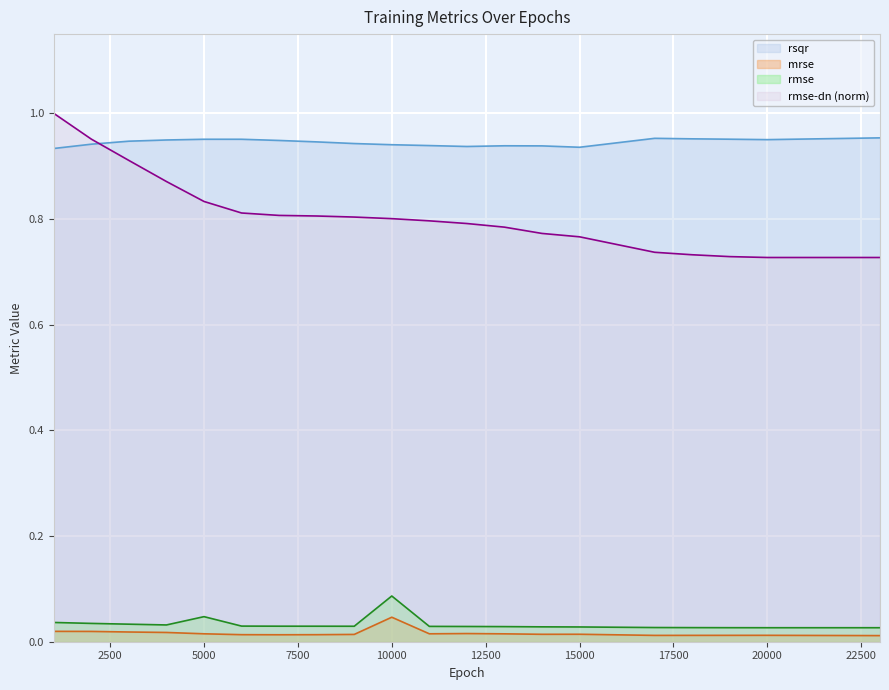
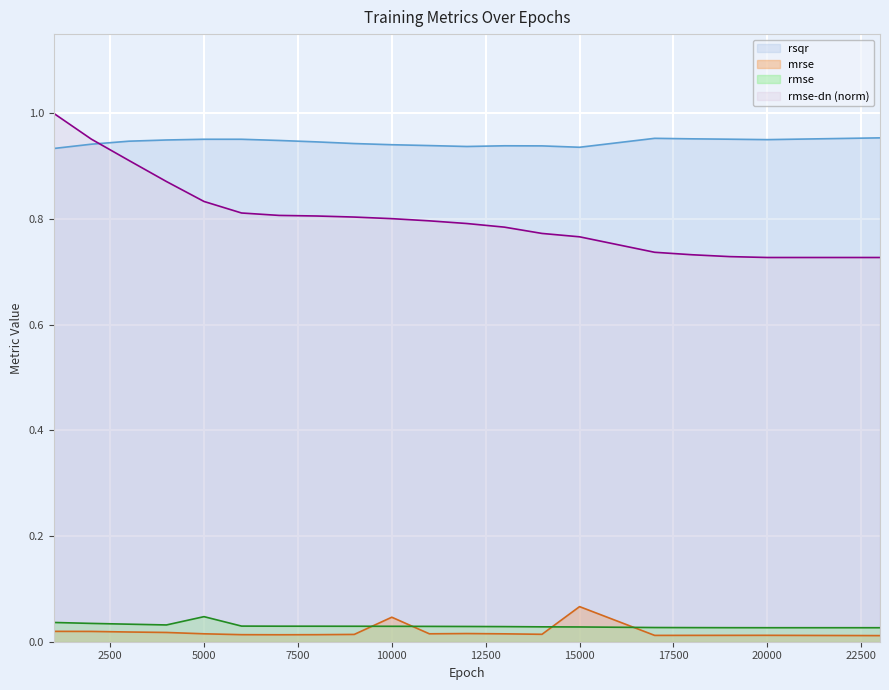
rmse, 10000: 0.09 -> 0.03
mrse, 15000: 0.01 -> 0.07
